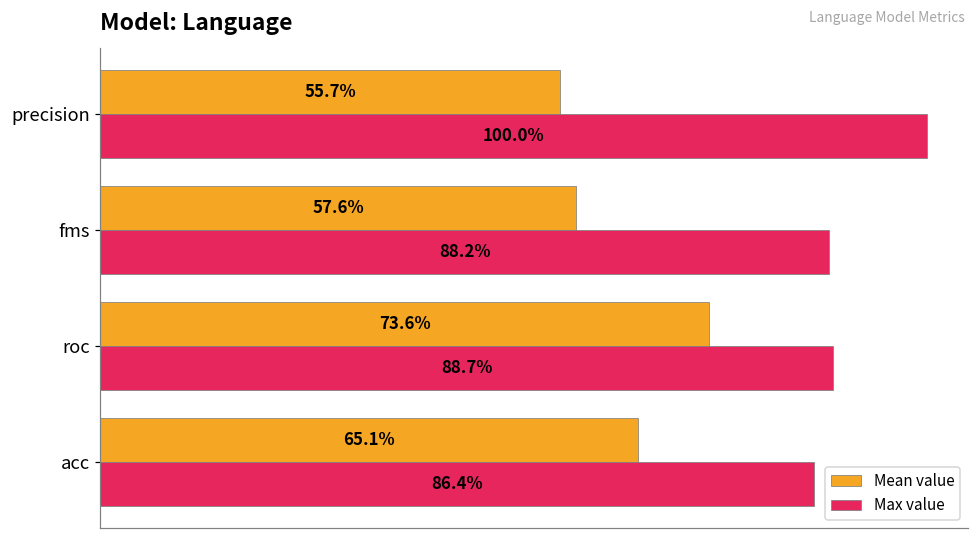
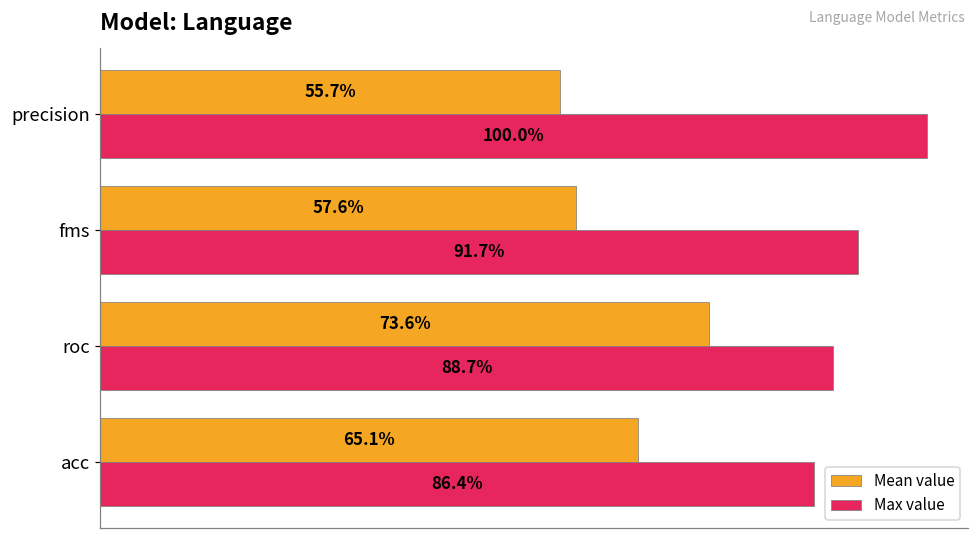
Max value, fms: 88.2% -> 91.7%
